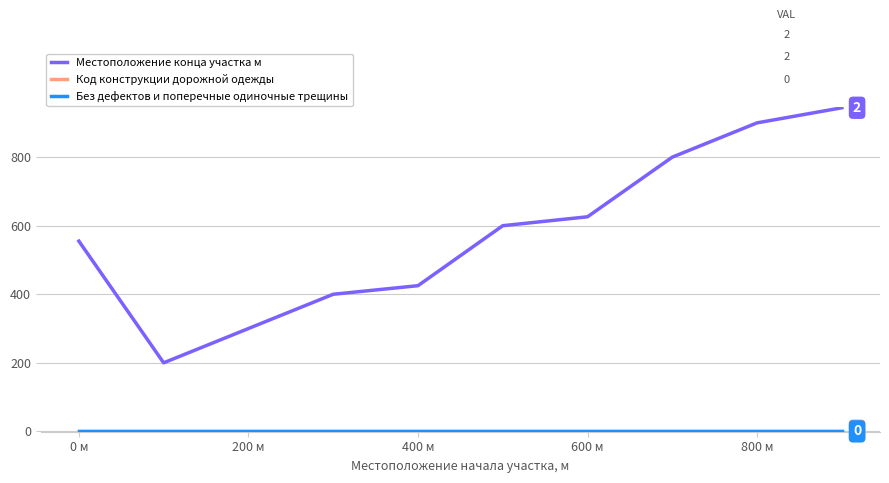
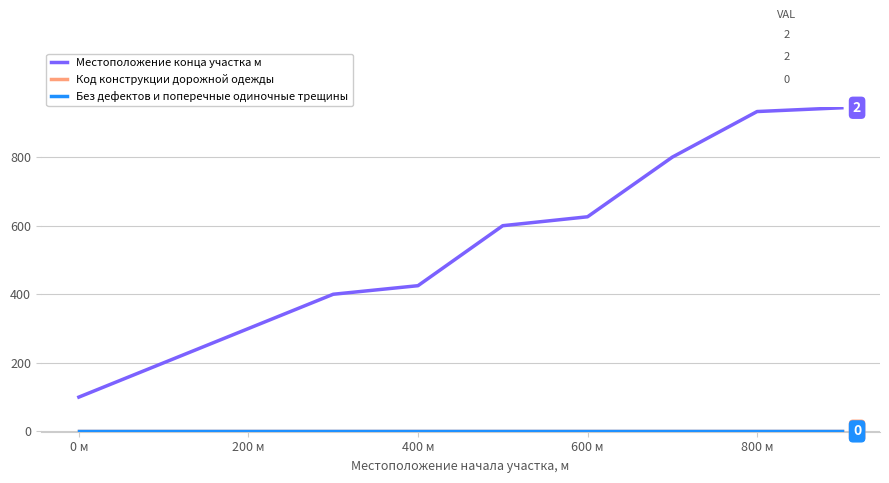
Местоположение конца участка м, 0 м: 560 -> 100
Местоположение конца участка м, 800 м: 900 -> 930
